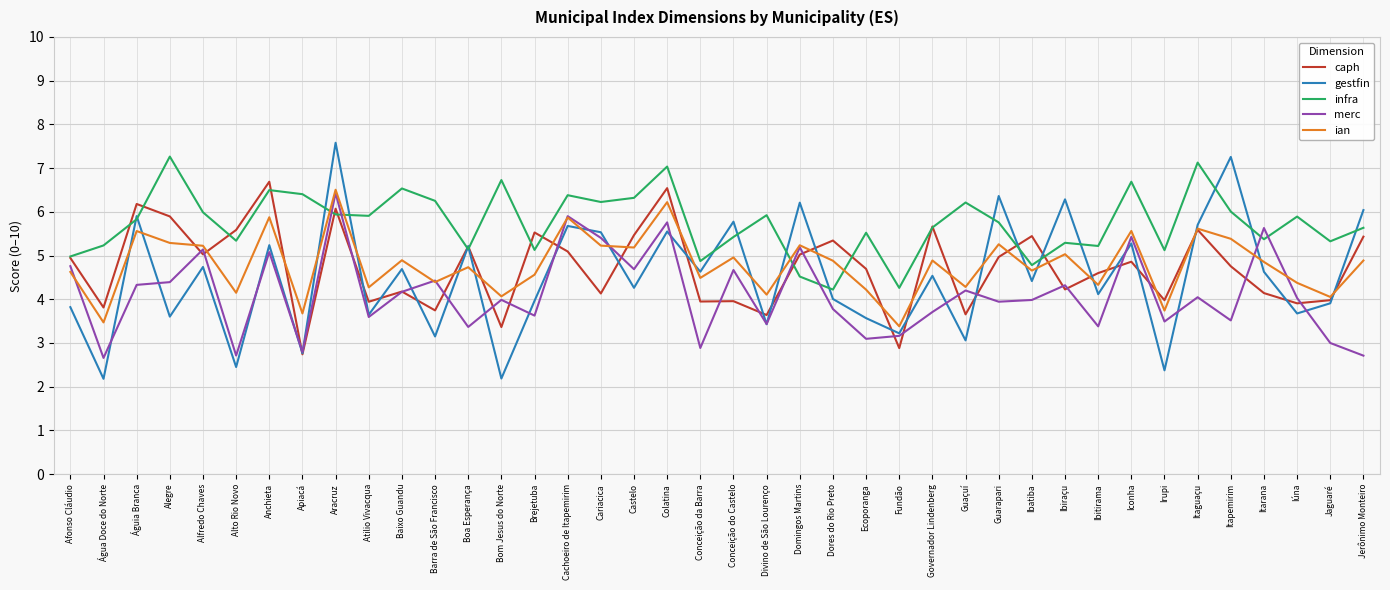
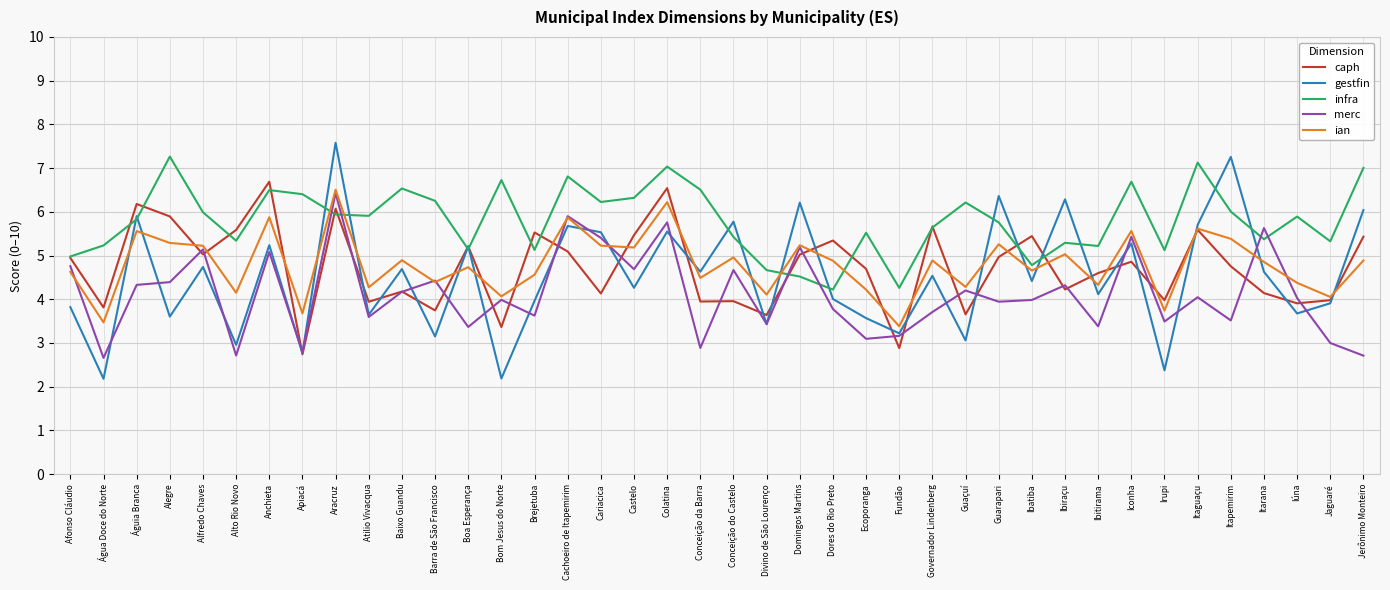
gestfin, Alto Rio Novo: 2.5 -> 3.0
infra, Cachoeiro de Itapemirim: 6.4 -> 6.8
infra, Conceição da Barra: 4.9 -> 6.5
infra, Divino de São Lourenço: 5.9 -> 4.7
infra, Jerônimo Monteiro: 5.6 -> 7.0
